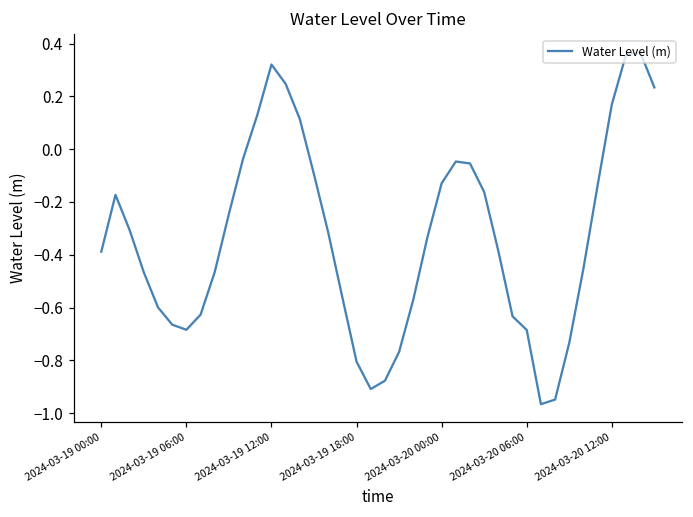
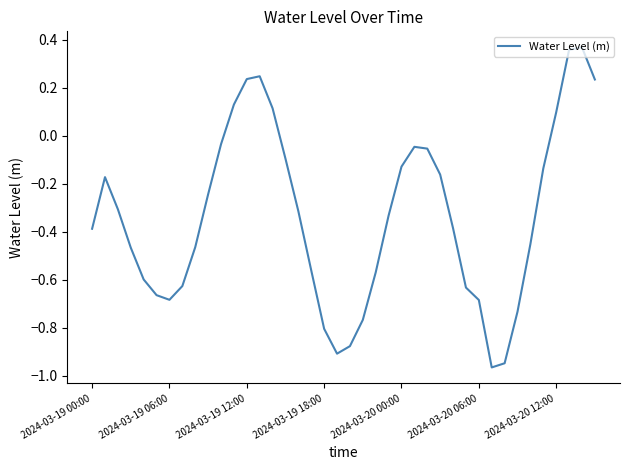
2024-03-19 12:00: 0.32 -> 0.24
2024-03-20 12:00: 0.17 -> 0.10
